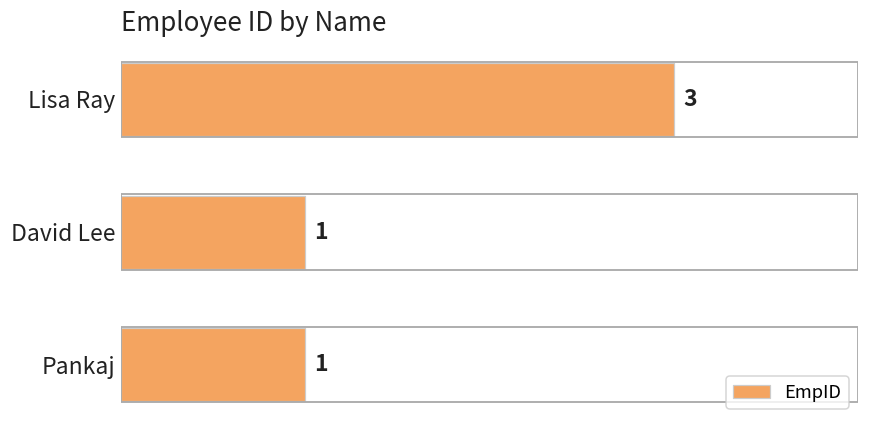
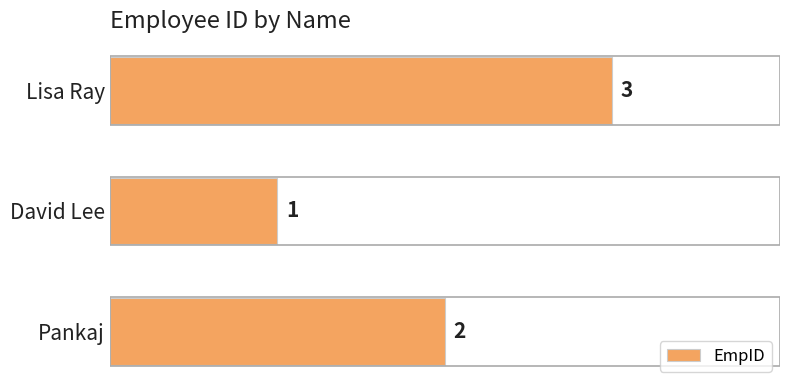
Pankaj: 1 -> 2
